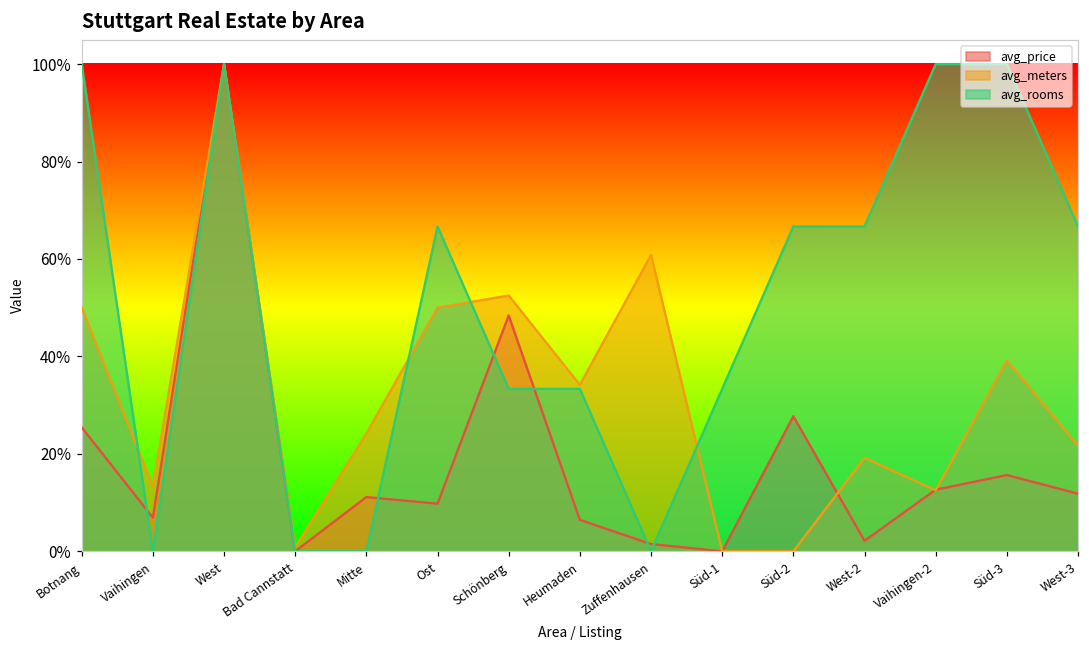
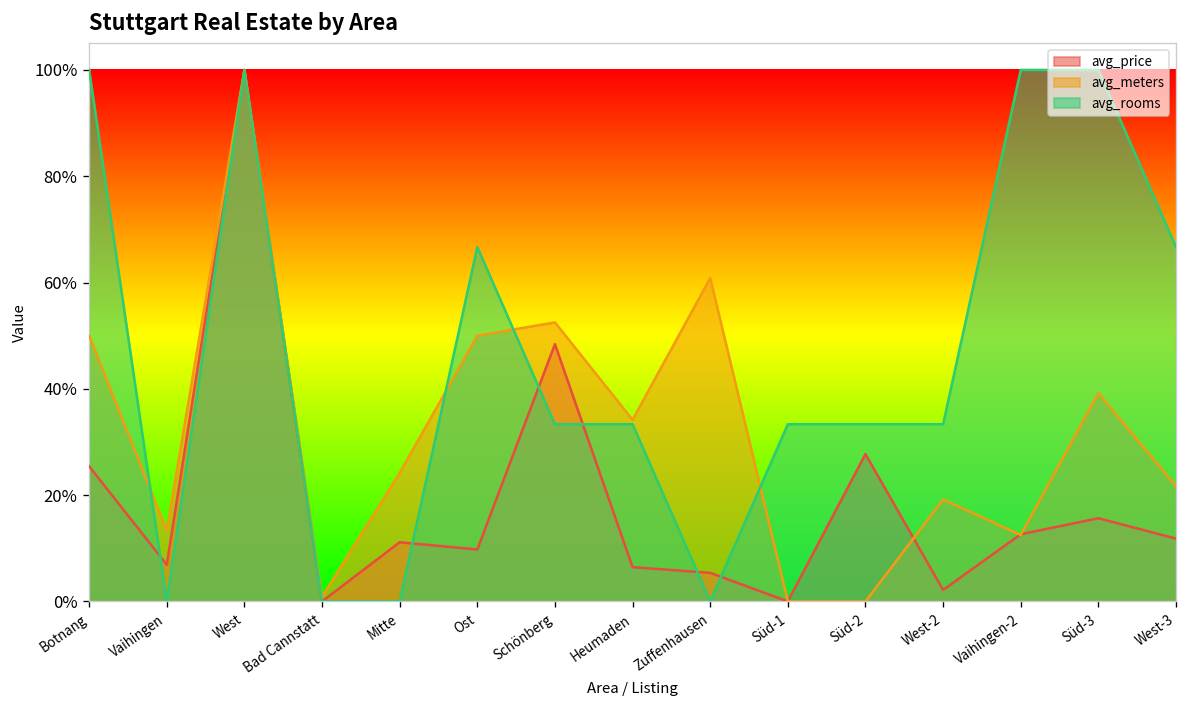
avg_price, Zuffenhausen: 1% -> 5%
avg_rooms, Süd-2: 67% -> 33%
avg_rooms, West-2: 67% -> 33%
